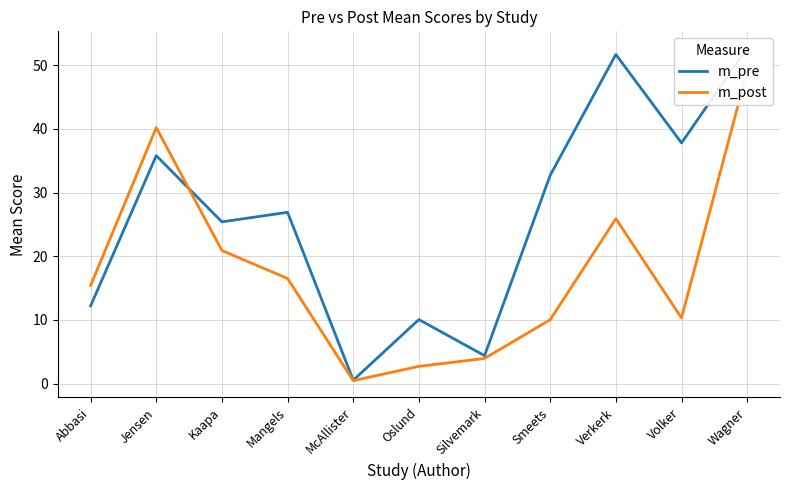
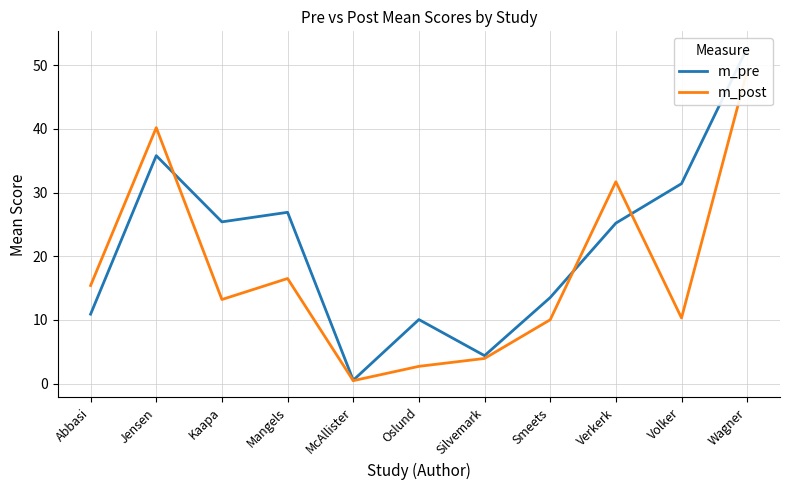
m_pre, Abbasi: 12 -> 11
m_post, Kaapa: 21 -> 13
m_pre, Smeets: 33 -> 14
m_pre, Verkerk: 52 -> 25
m_post, Verkerk: 26 -> 32
m_pre, Volker: 38 -> 31
